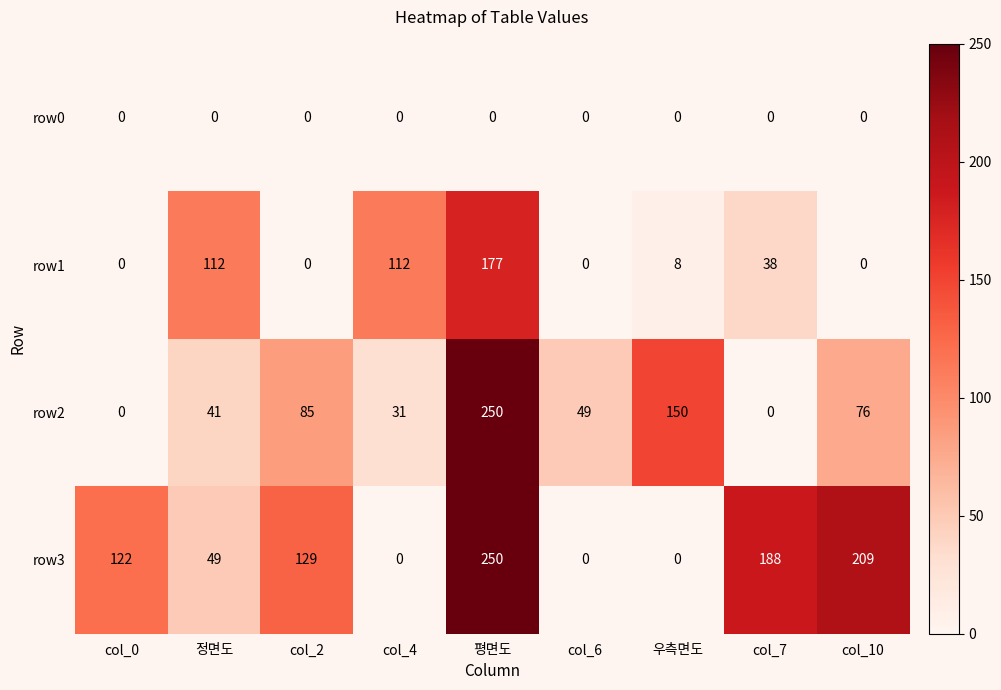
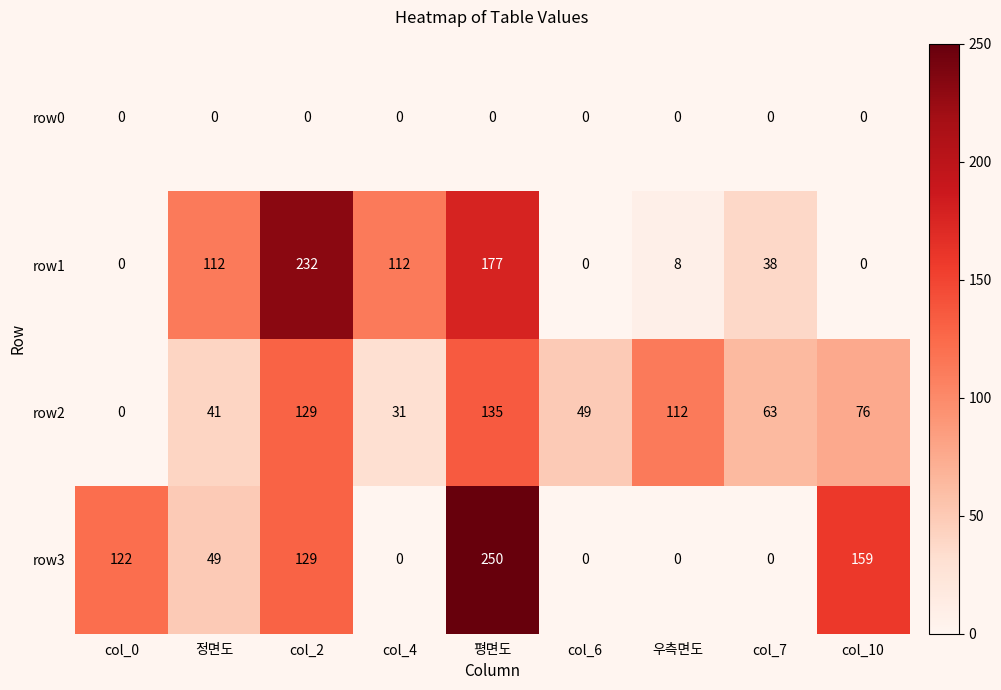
row1, col_2: 0 -> 232
row2, col_2: 85 -> 129
row2, 평면도: 250 -> 135
row2, 우측면도: 150 -> 112
row2, col_7: 0 -> 63
row3, col_7: 188 -> 0
row3, col_10: 209 -> 159
